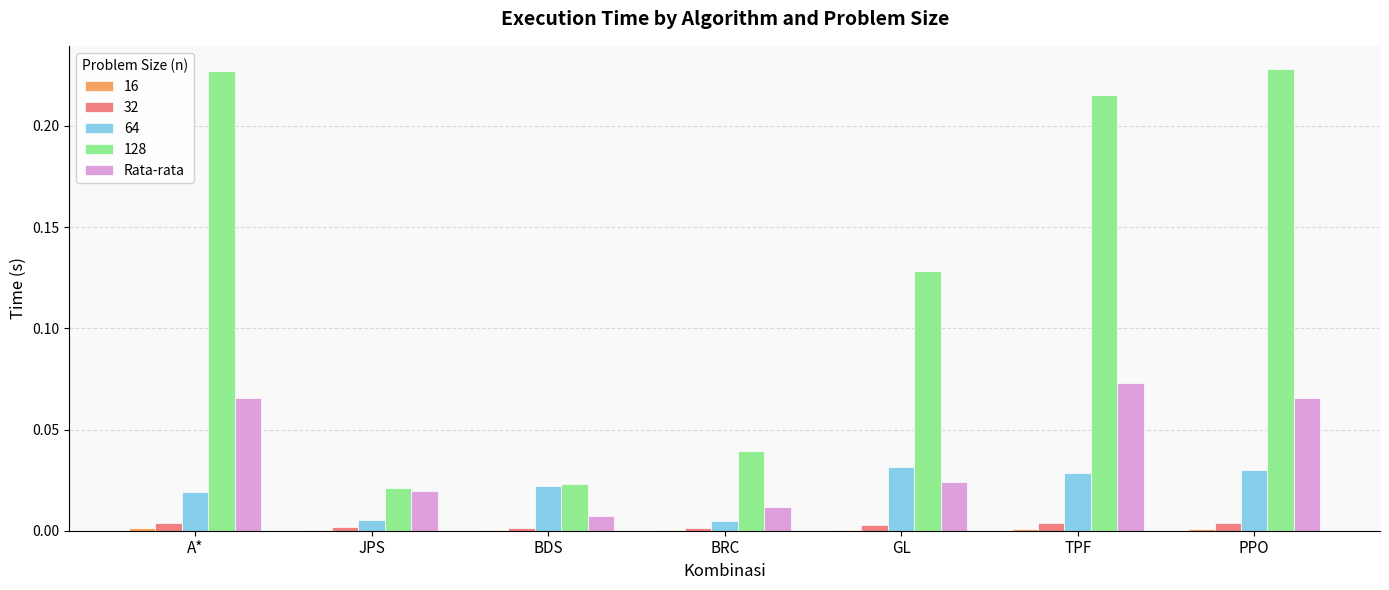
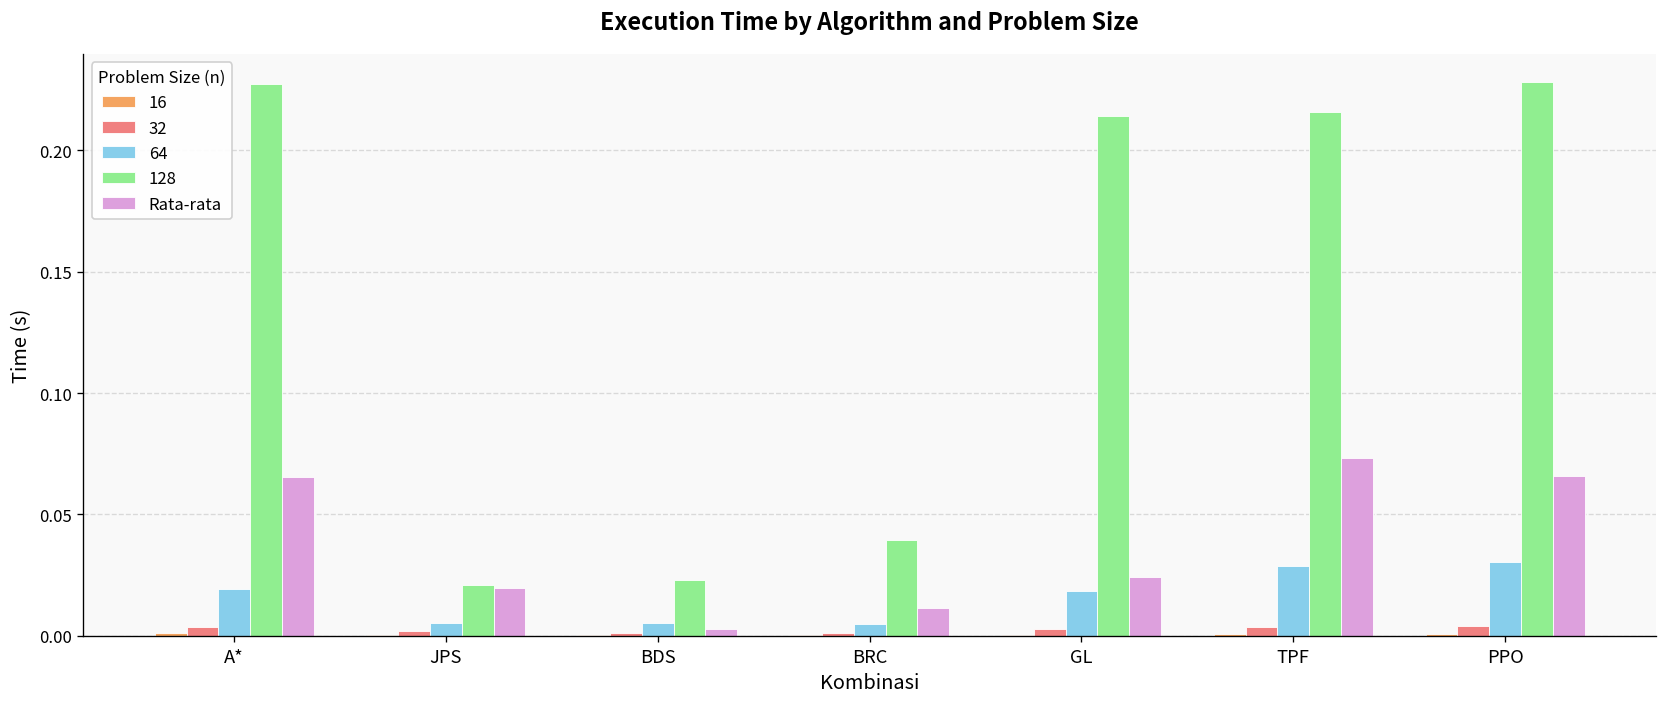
64, BDS: 0.022 -> 0.005
Rata-rata, BDS: 0.007 -> 0.003
64, GL: 0.032 -> 0.019
128, GL: 0.128 -> 0.214
